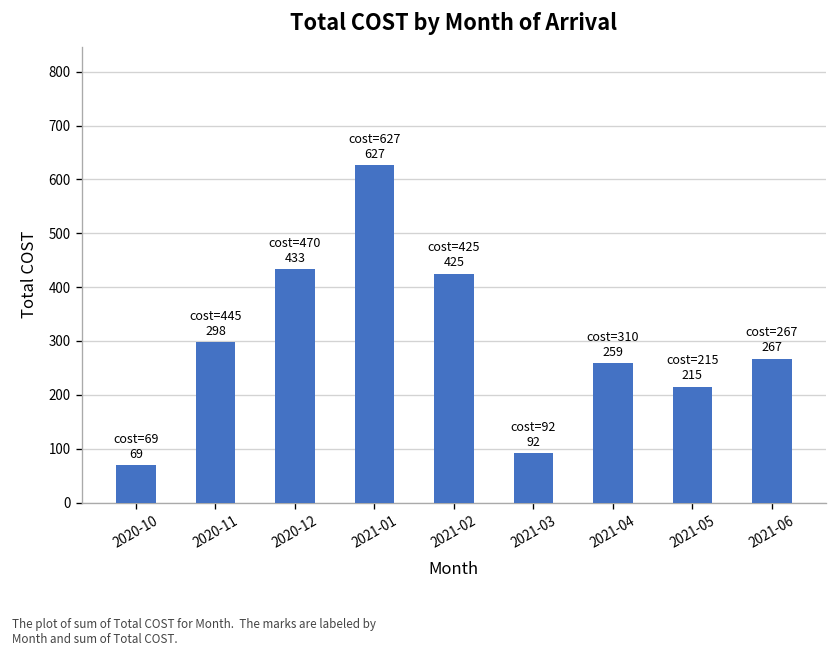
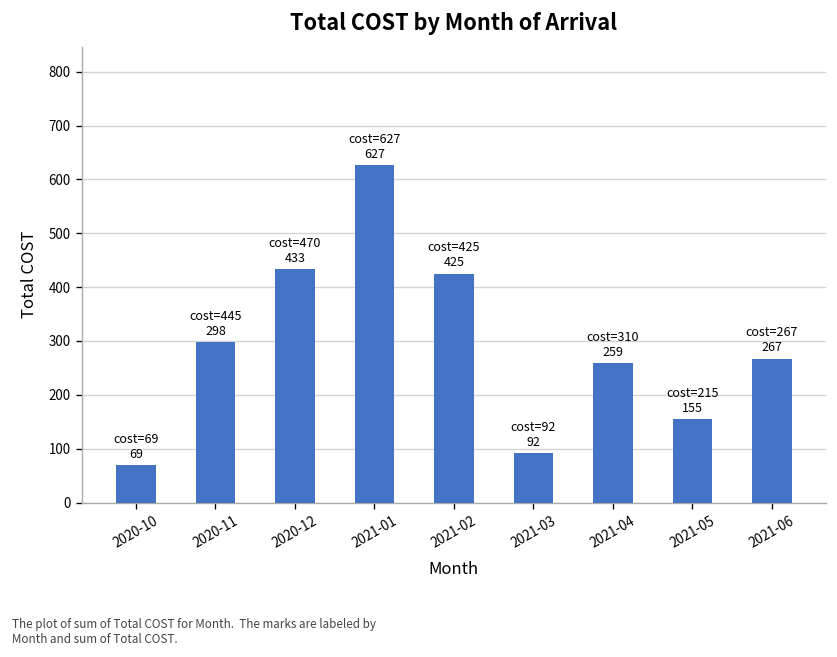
2021-05: 215 -> 155
